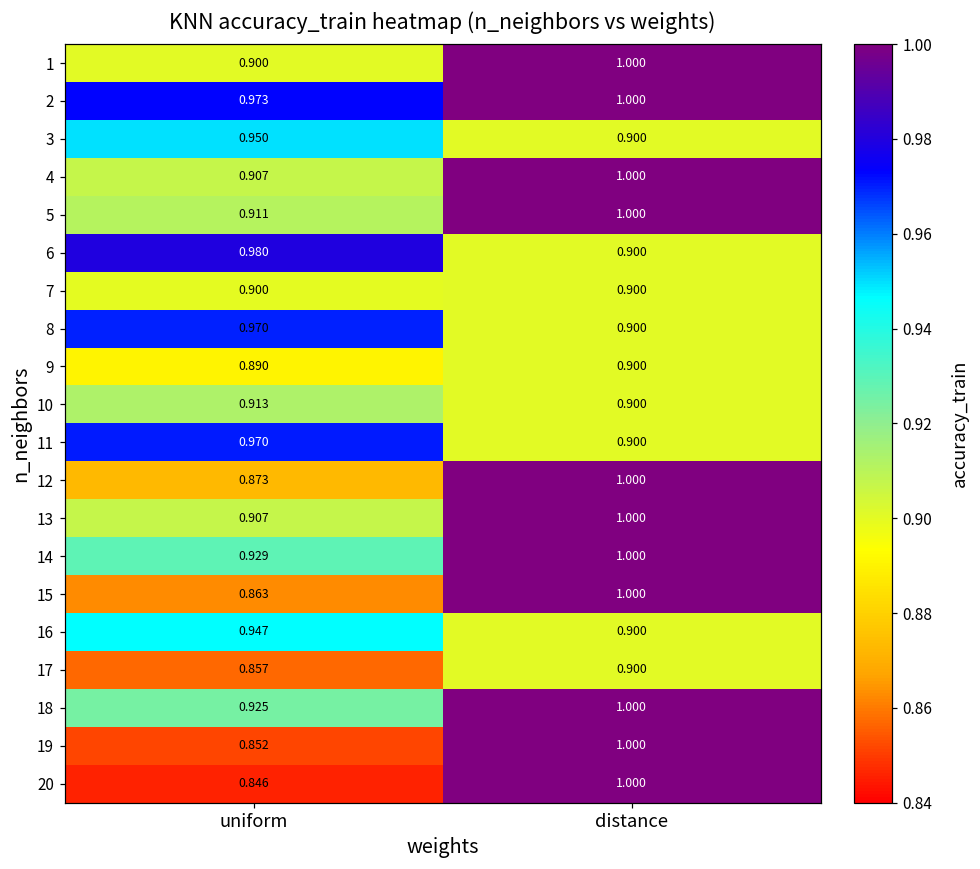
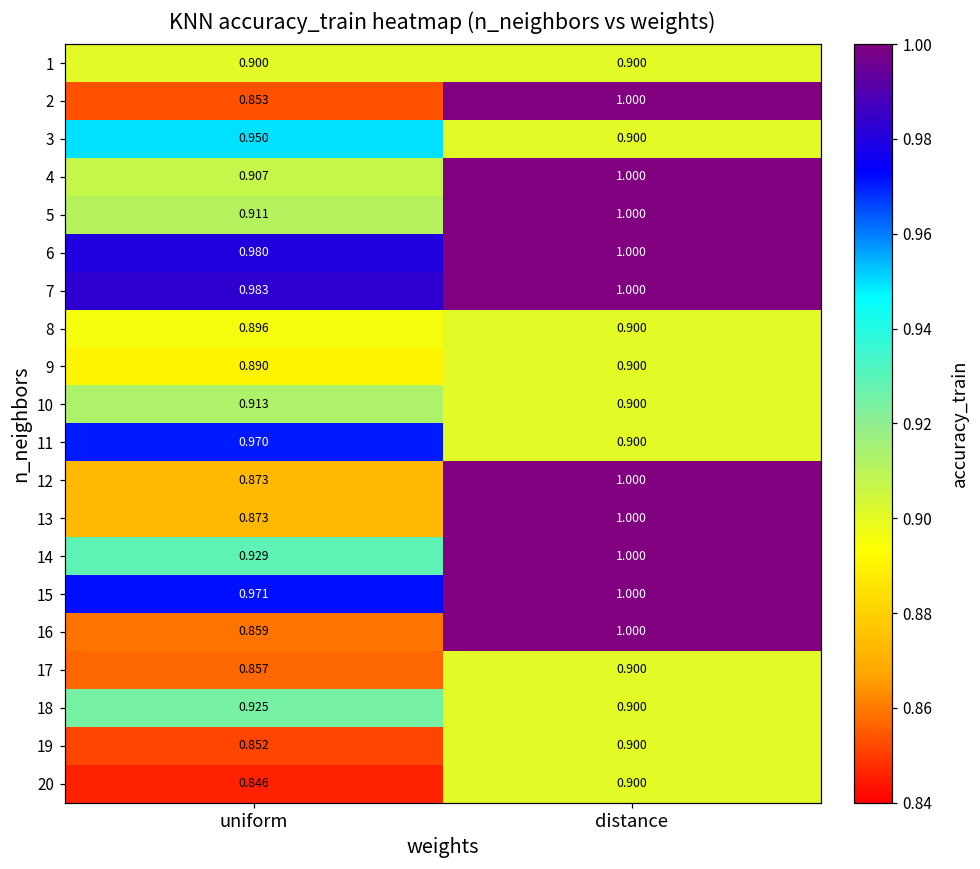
1, distance: 1.000 -> 0.900
2, uniform: 0.973 -> 0.853
6, distance: 0.900 -> 1.000
7, uniform: 0.900 -> 0.983
7, distance: 0.900 -> 1.000
8, uniform: 0.970 -> 0.896
13, uniform: 0.907 -> 0.873
15, uniform: 0.863 -> 0.971
16, uniform: 0.947 -> 0.859
16, distance: 0.900 -> 1.000
18, distance: 1.000 -> 0.900
19, distance: 1.000 -> 0.900
20, distance: 1.000 -> 0.900
